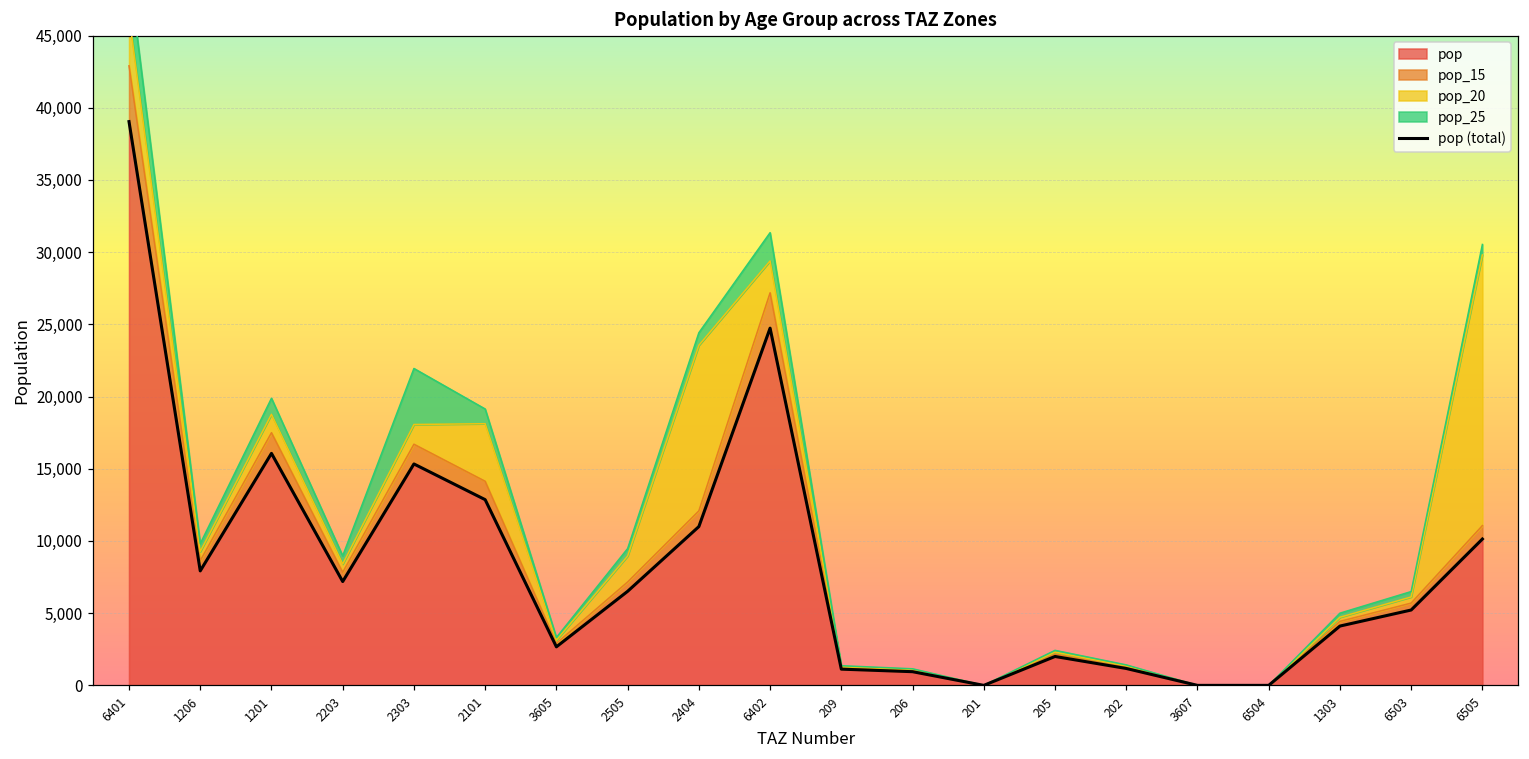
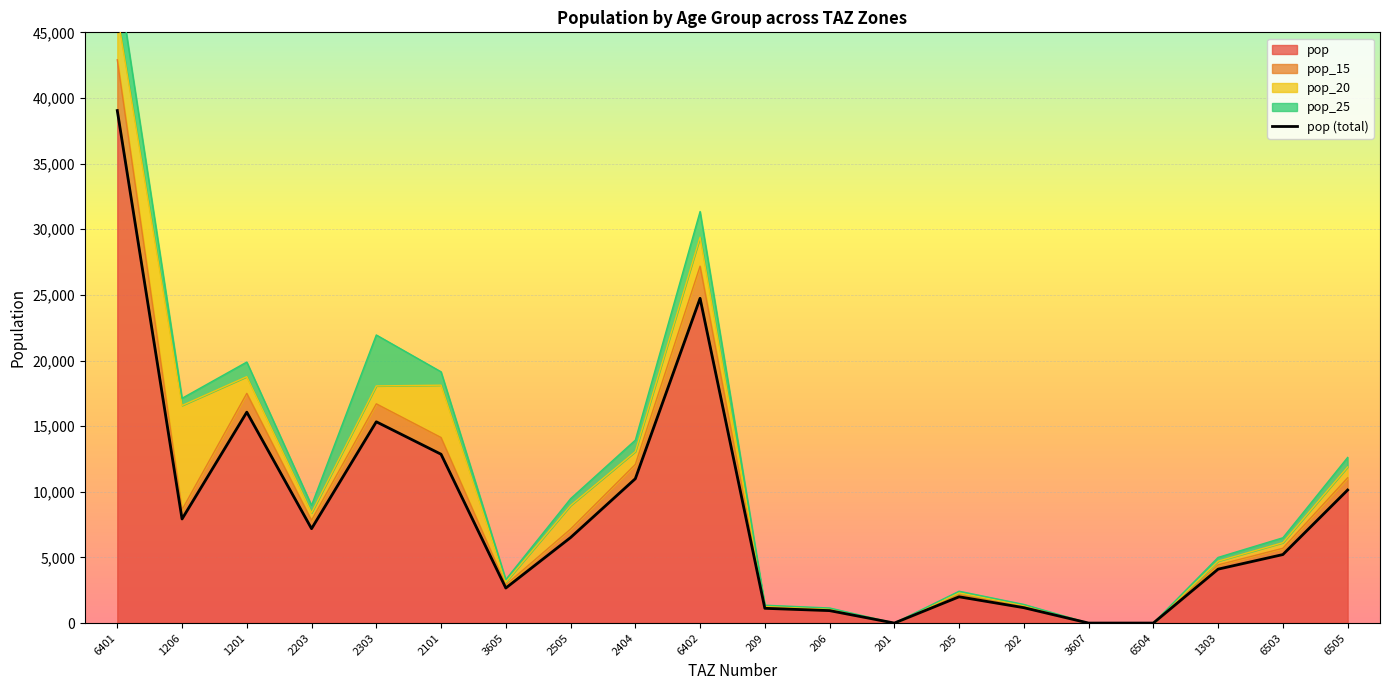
pop_20, 1206: 600 -> 7,900
pop_20, 2404: 11,500 -> 1,000
pop_20, 6505: 18,700 -> 800
